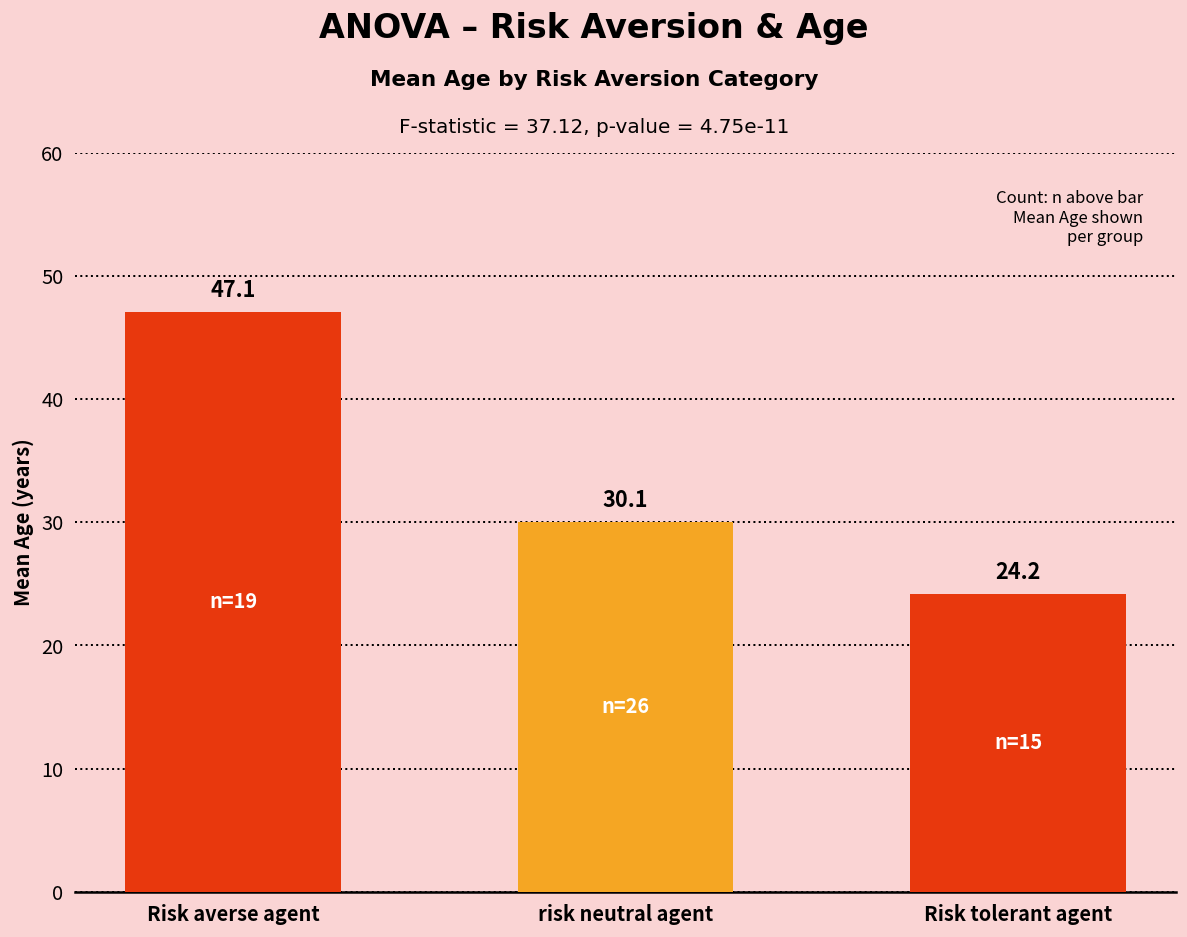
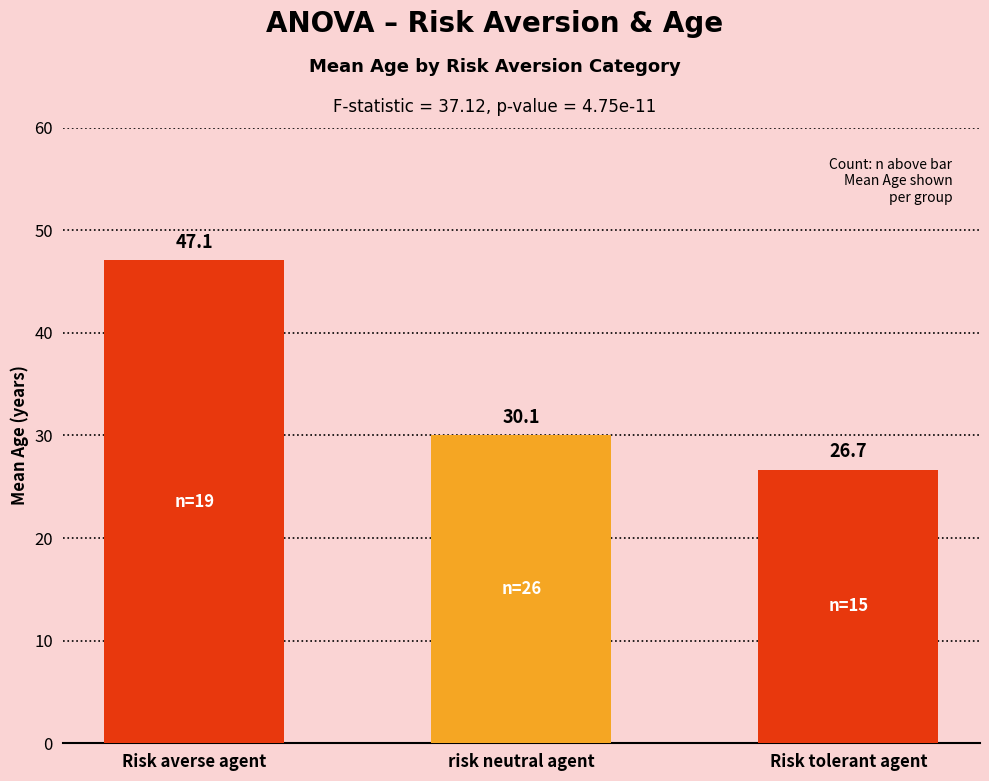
Risk tolerant agent: 24.2 -> 26.7
